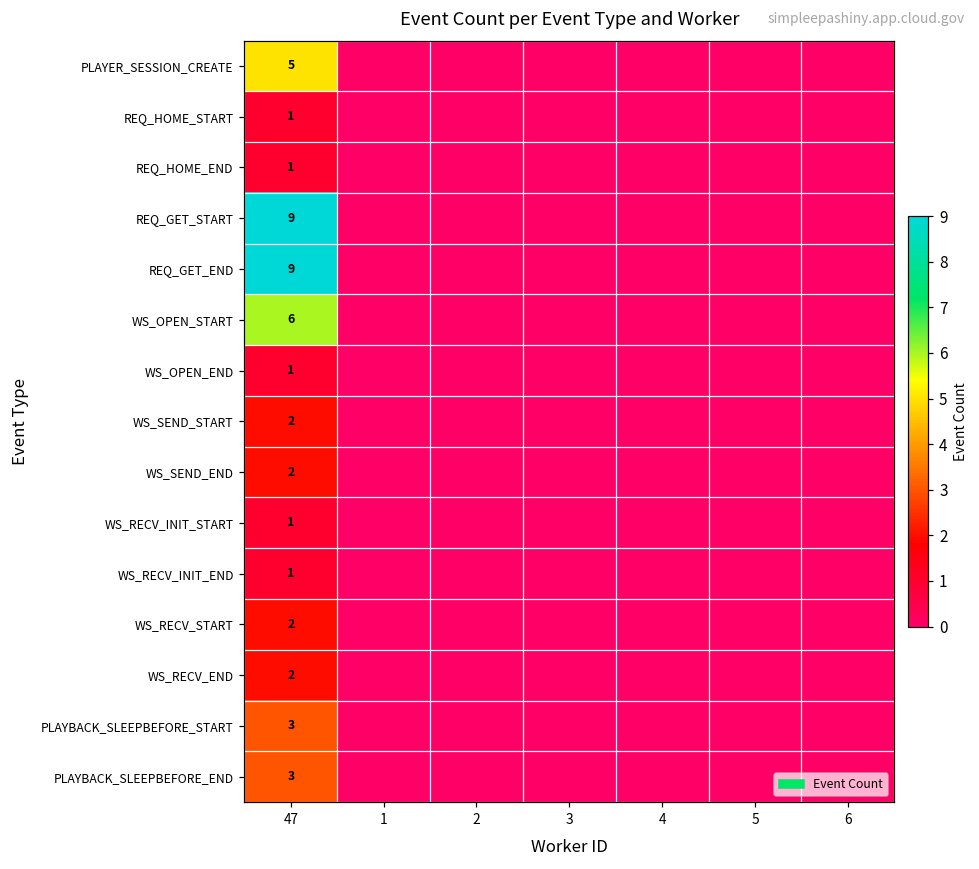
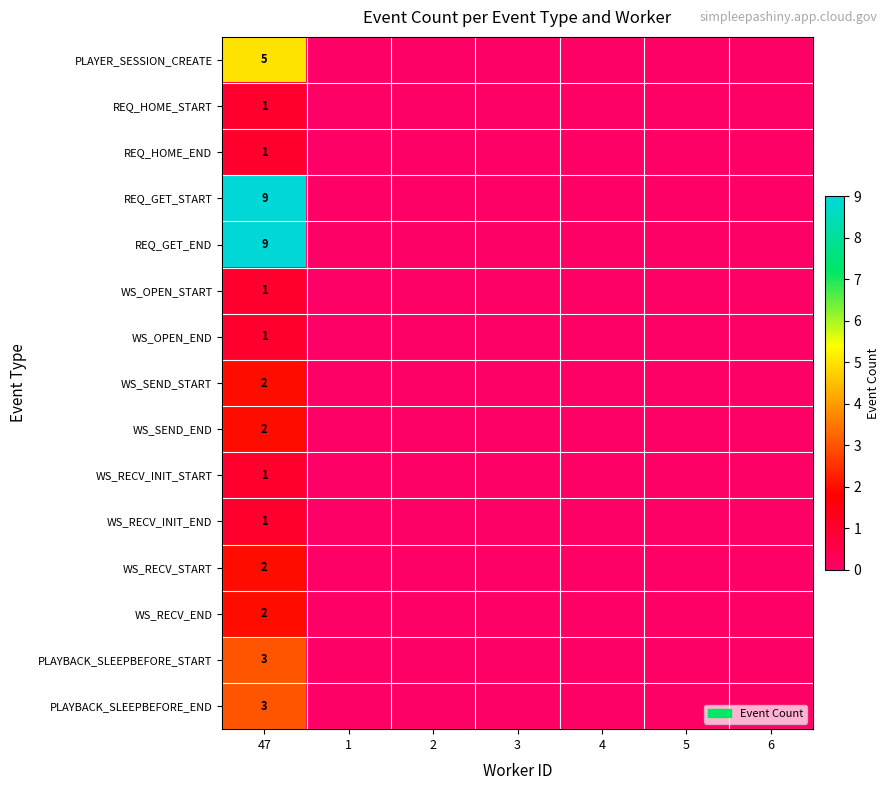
WS_OPEN_START, 47: 6 -> 1
